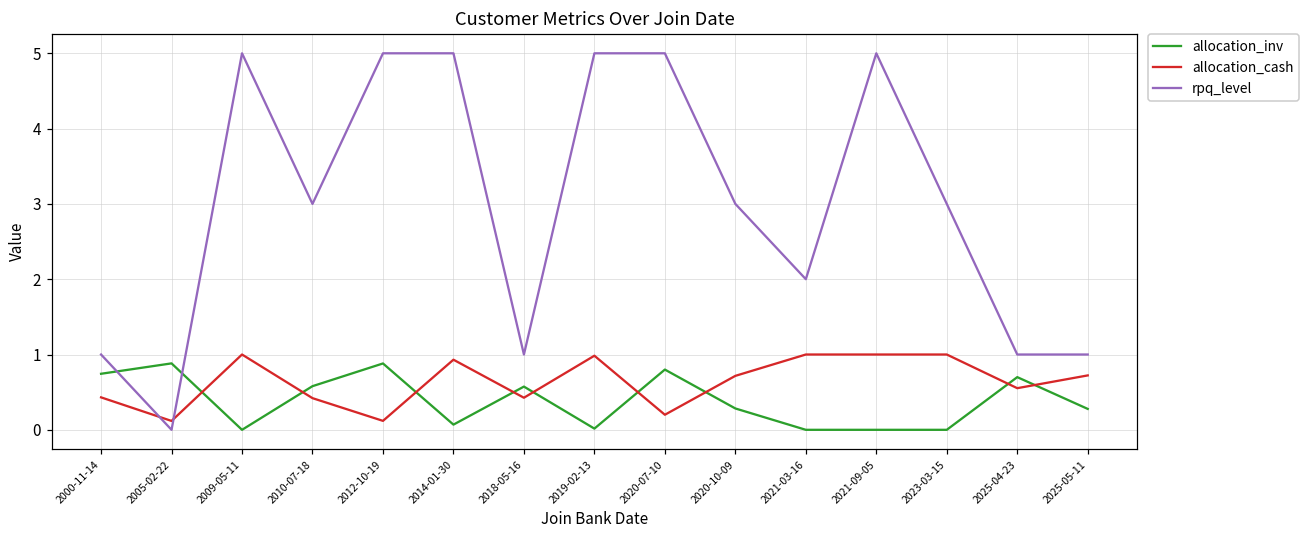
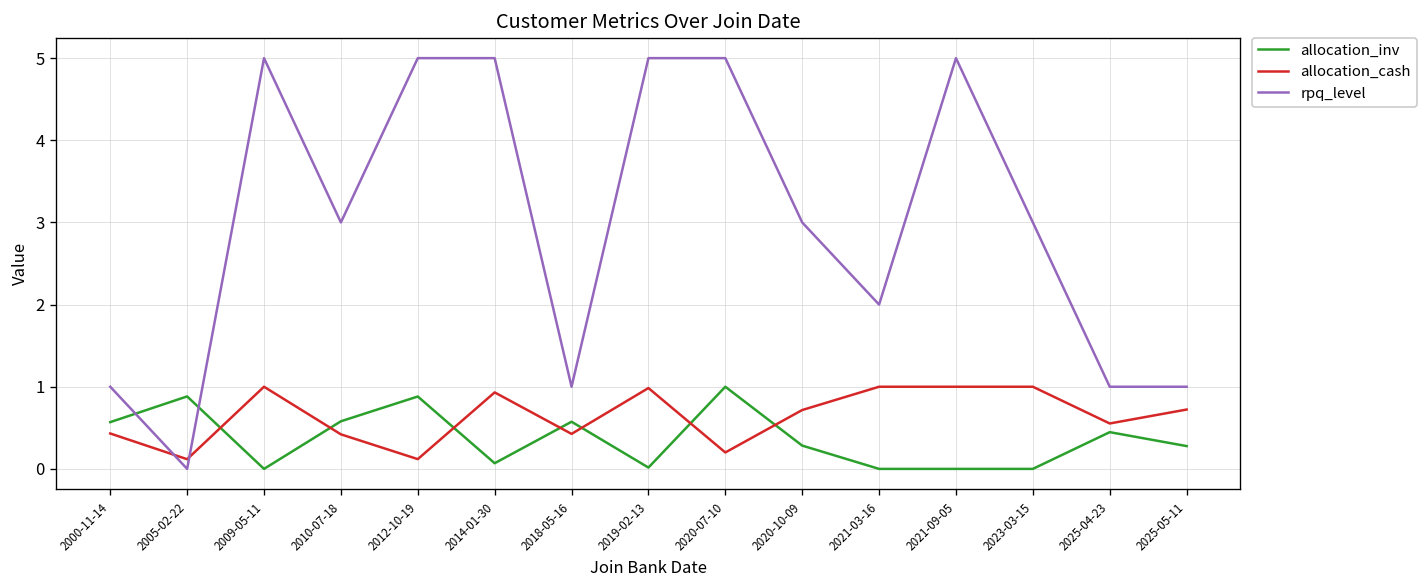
allocation_inv, 2000-11-14: 0.7 -> 0.6
allocation_inv, 2020-07-10: 0.8 -> 1.0
allocation_inv, 2025-04-23: 0.7 -> 0.4
